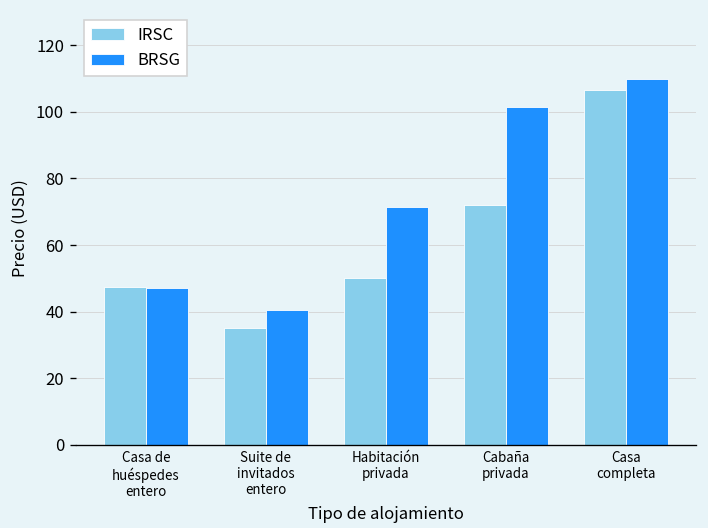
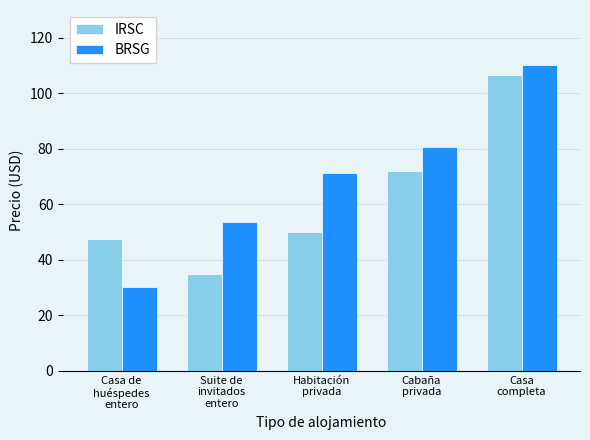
BRSG, Casa de huéspedes entero: 47 -> 30
BRSG, Suite de invitados entero: 41 -> 54
BRSG, Cabaña privada: 102 -> 81
